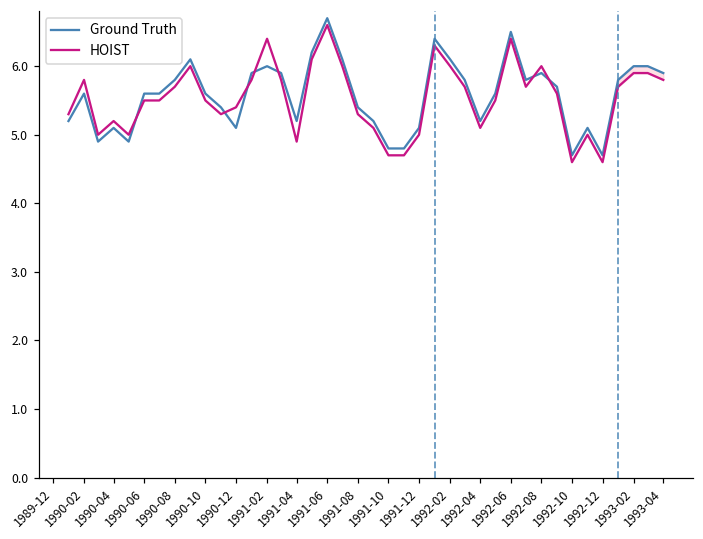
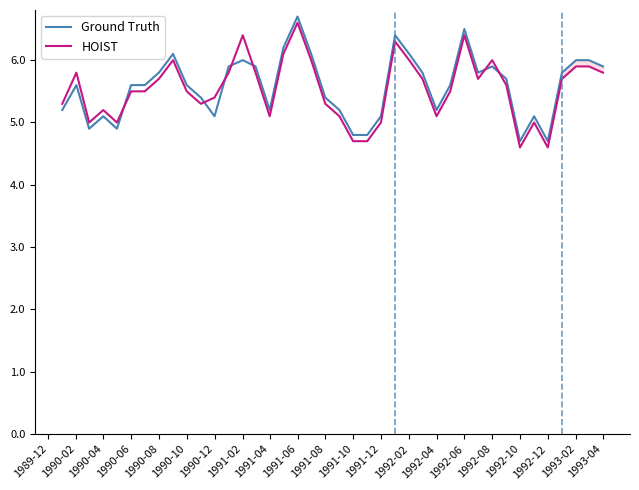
HOIST, 1991-04: 4.9 -> 5.1
